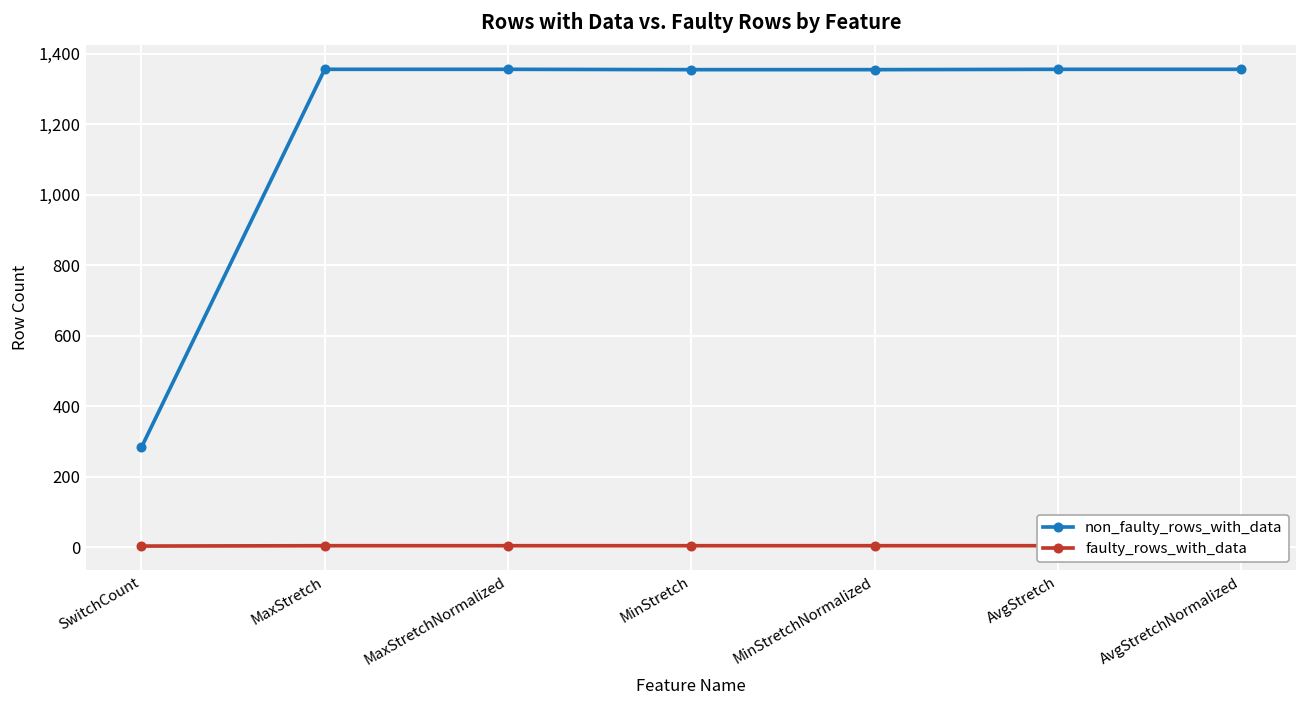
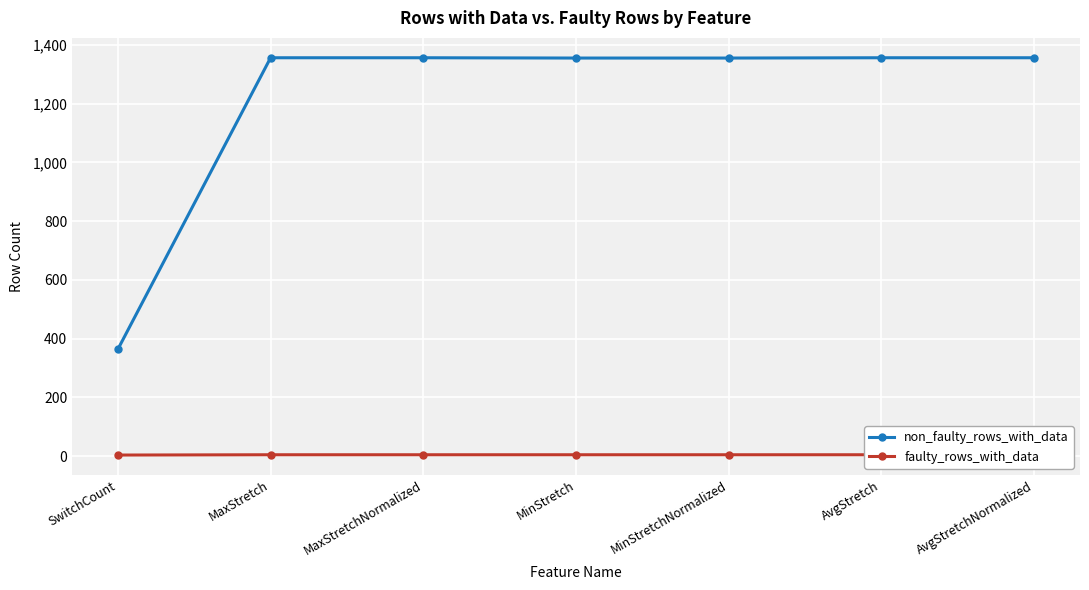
non_faulty_rows_with_data, SwitchCount: 280 -> 360
